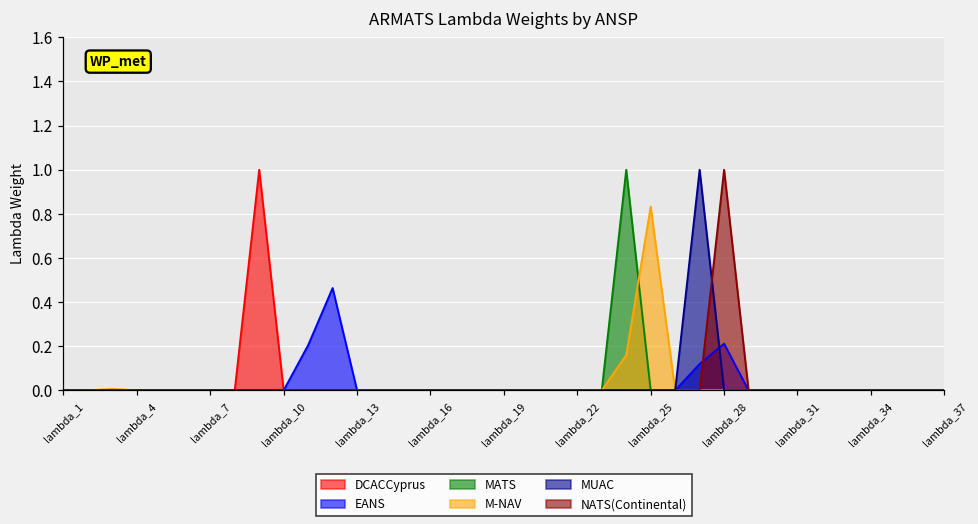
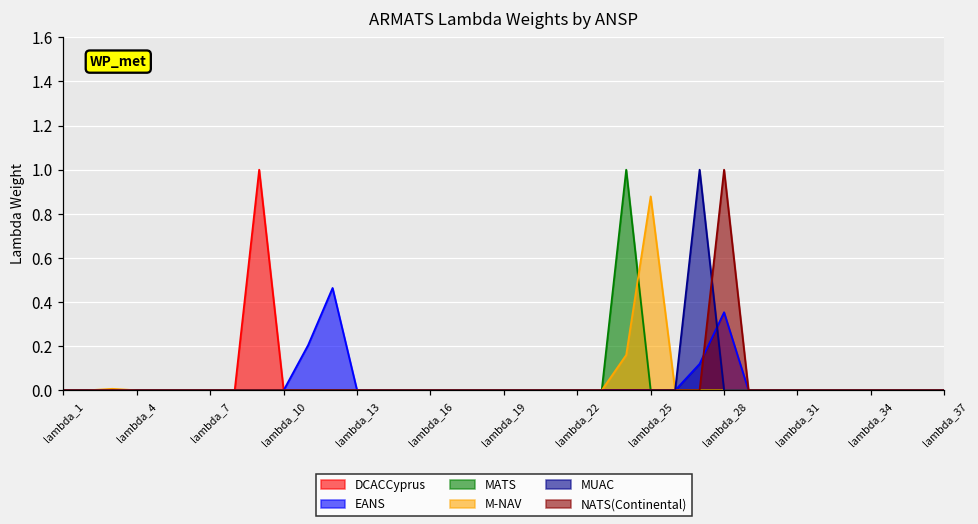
M-NAV, lambda_25: 0.83 -> 0.88
EANS, lambda_28: 0.21 -> 0.35
